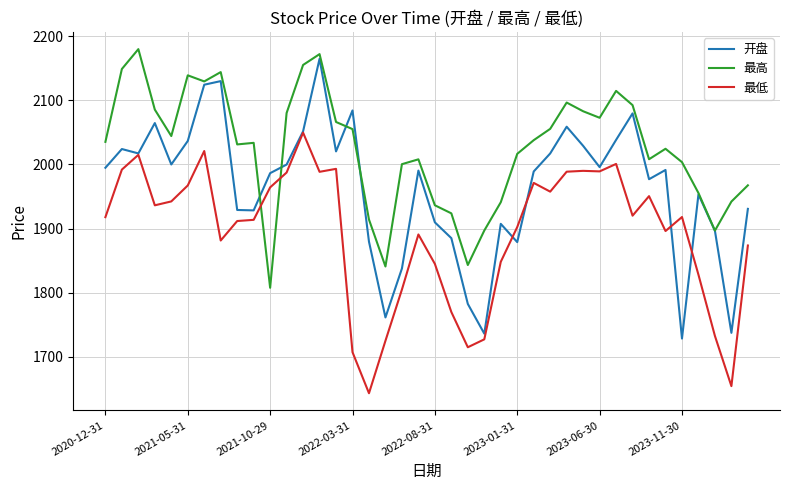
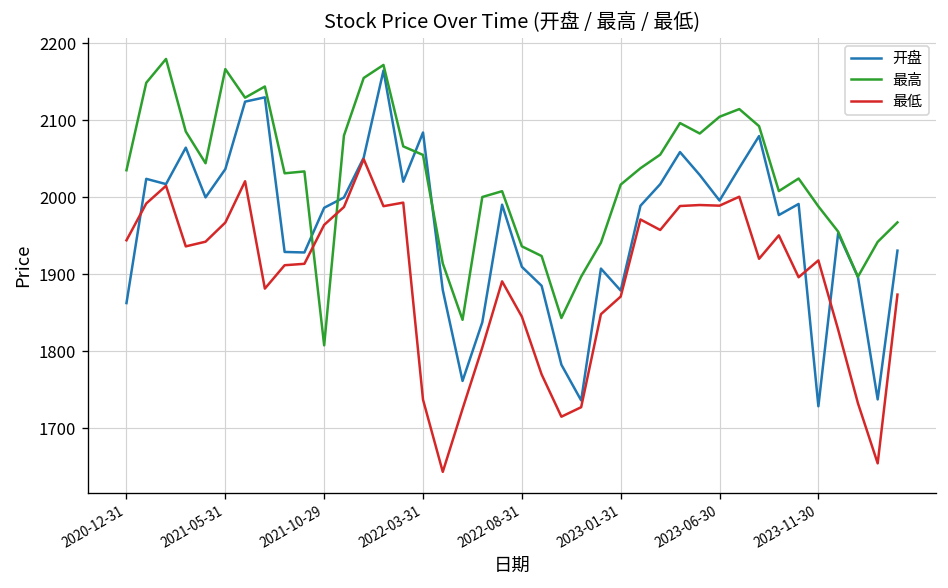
开盘, 2020-12-31: 1990 -> 1860
最低, 2020-12-31: 1920 -> 1940
最高, 2021-05-31: 2140 -> 2170
最低, 2022-03-31: 1710 -> 1740
最低, 2023-01-31: 1900 -> 1870
最高, 2023-06-30: 2070 -> 2100
最高, 2023-11-30: 2000 -> 1990
